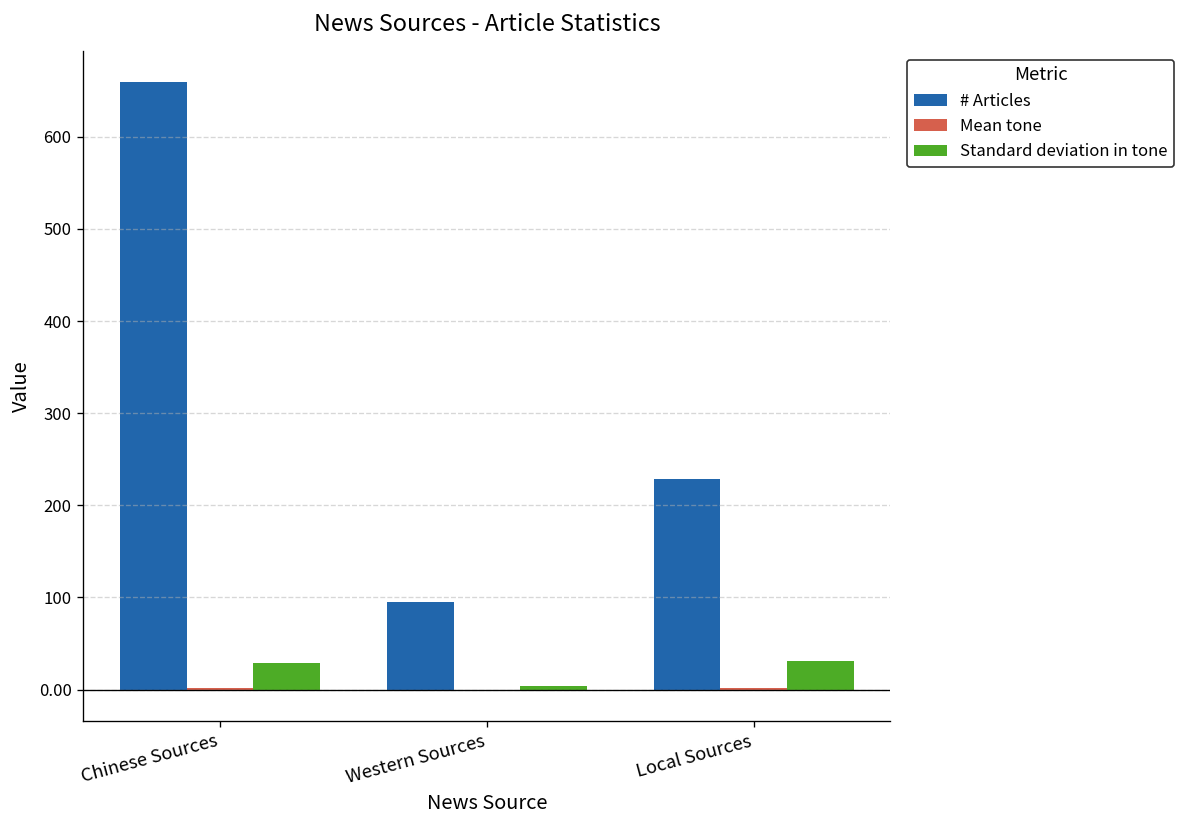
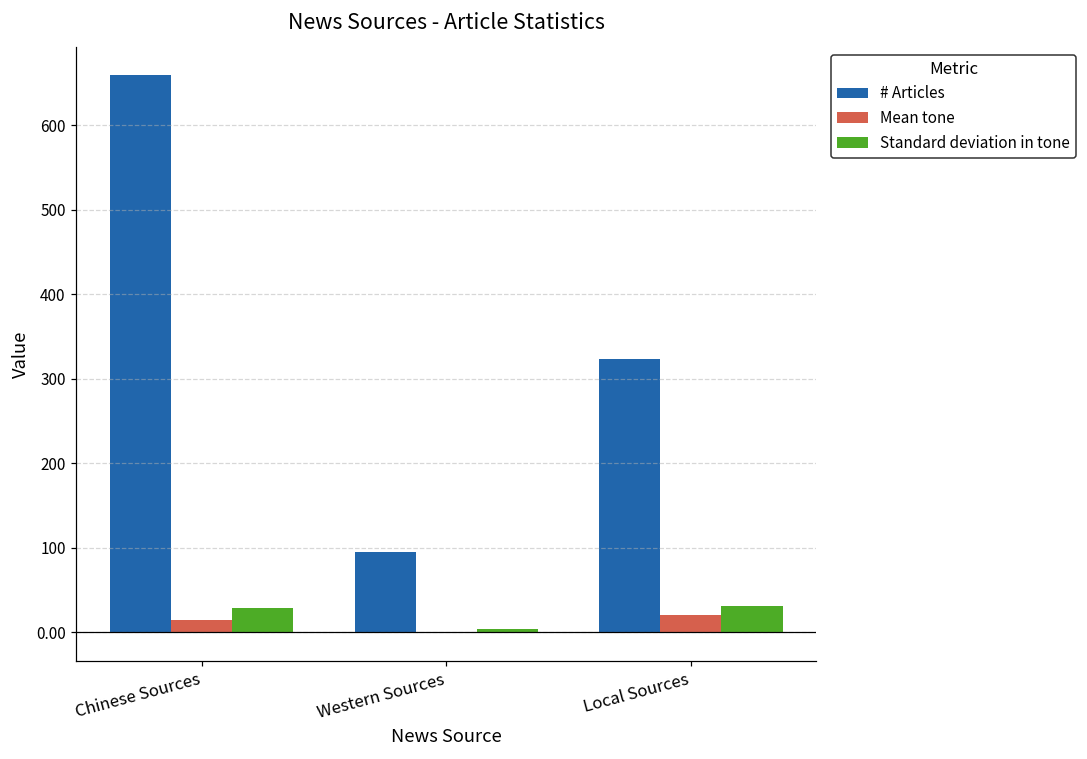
Mean tone, Chinese Sources: 0 -> 10
# Articles, Local Sources: 230 -> 320
Mean tone, Local Sources: 0 -> 20
